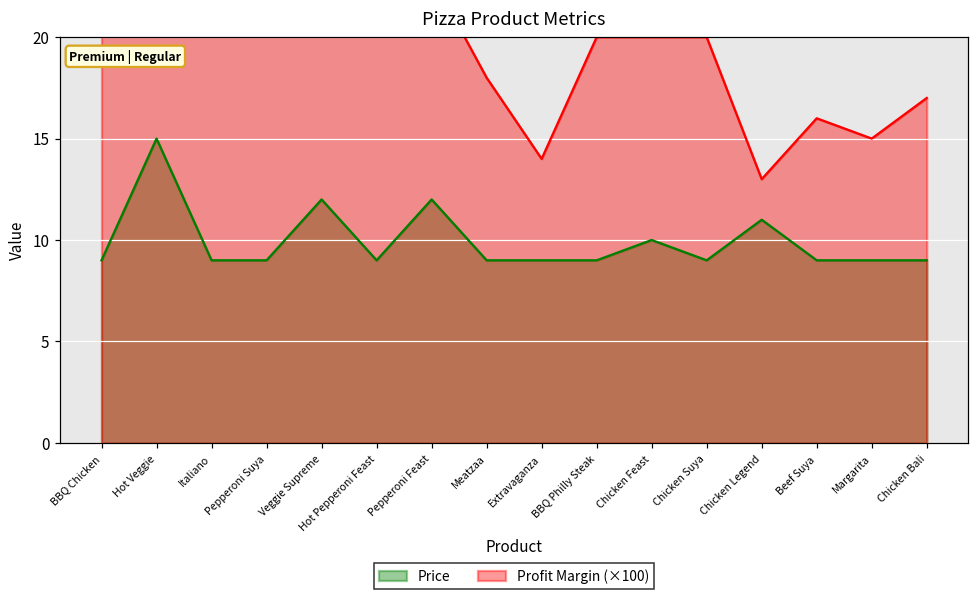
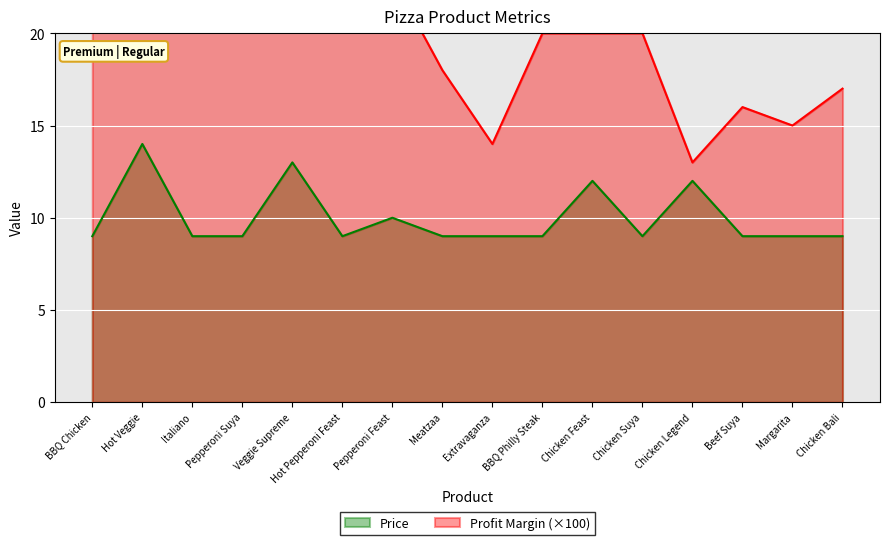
Price, Hot Veggie: 15 -> 14
Price, Veggie Supreme: 12 -> 13
Price, Pepperoni Feast: 12 -> 10
Price, Chicken Feast: 10 -> 12
Price, Chicken Legend: 11 -> 12
